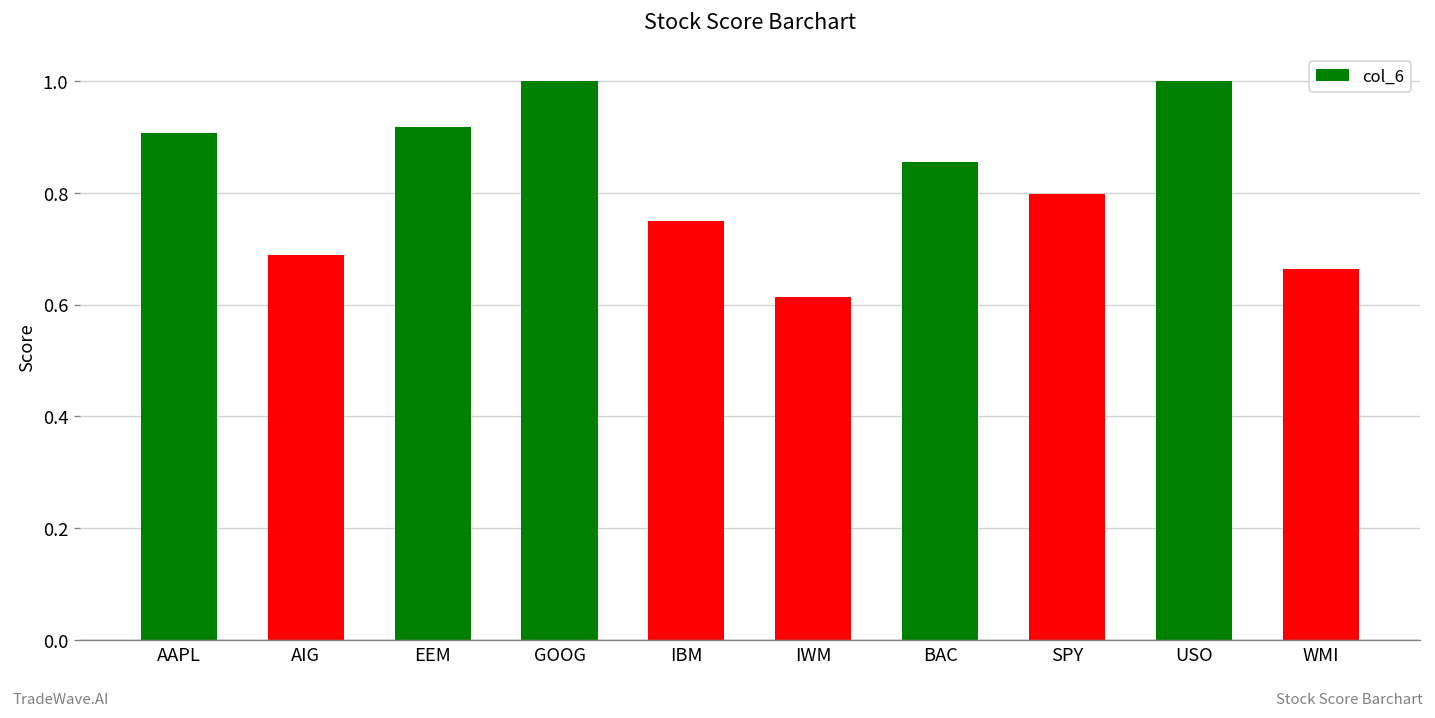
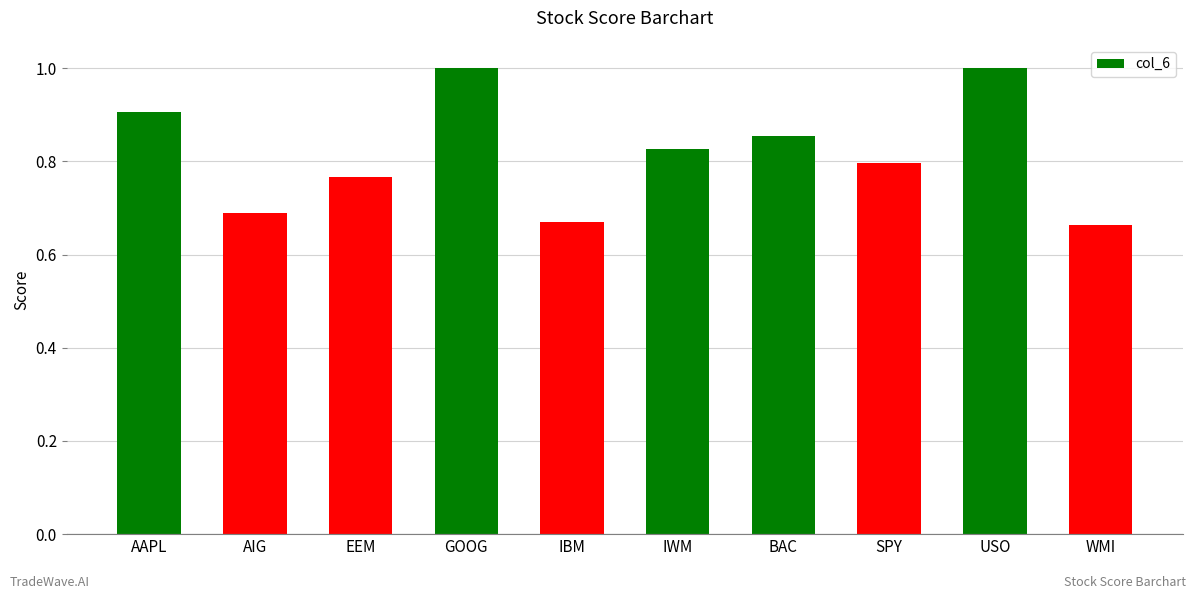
EEM: 0.92 -> 0.77
IBM: 0.75 -> 0.67
IWM: 0.61 -> 0.83
